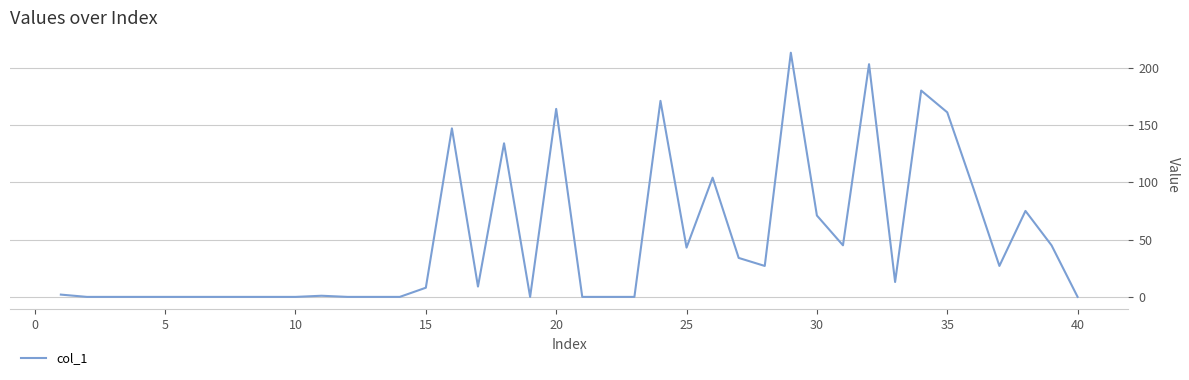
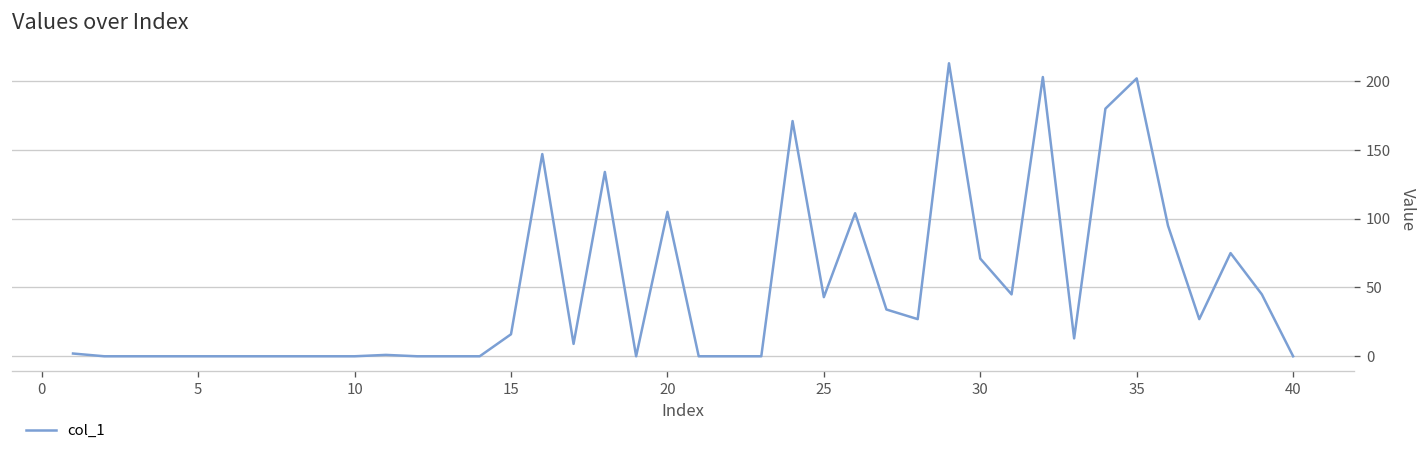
15: 8 -> 16
20: 164 -> 105
35: 161 -> 202
